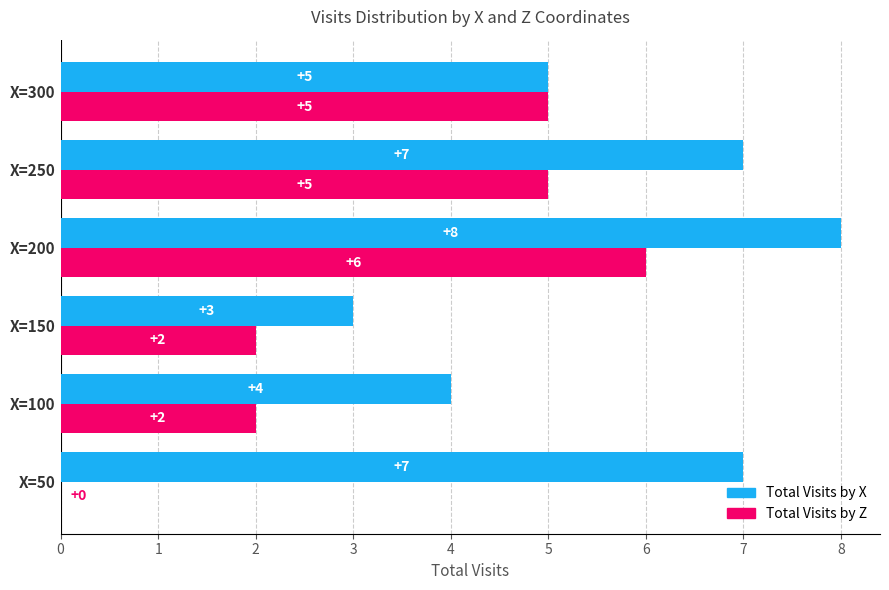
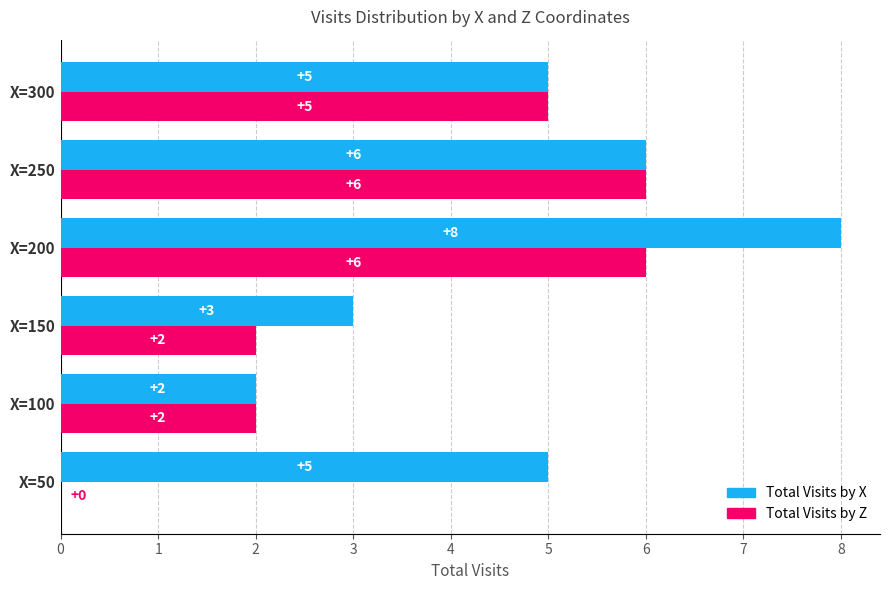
Total Visits by X, X=250: +7 -> +6
Total Visits by Z, X=250: +5 -> +6
Total Visits by X, X=100: +4 -> +2
Total Visits by X, X=50: +7 -> +5
